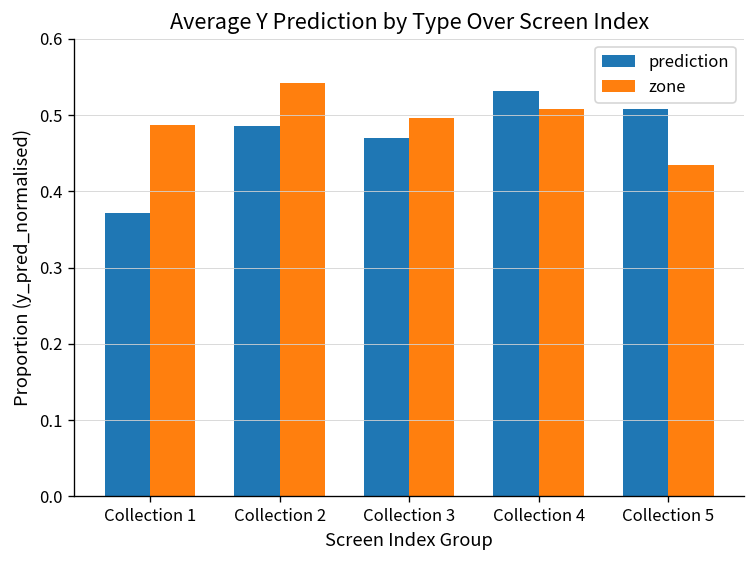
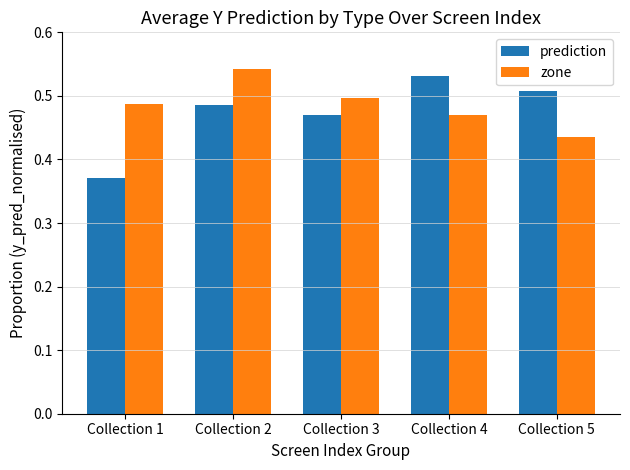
zone, Collection 4: 0.51 -> 0.47
